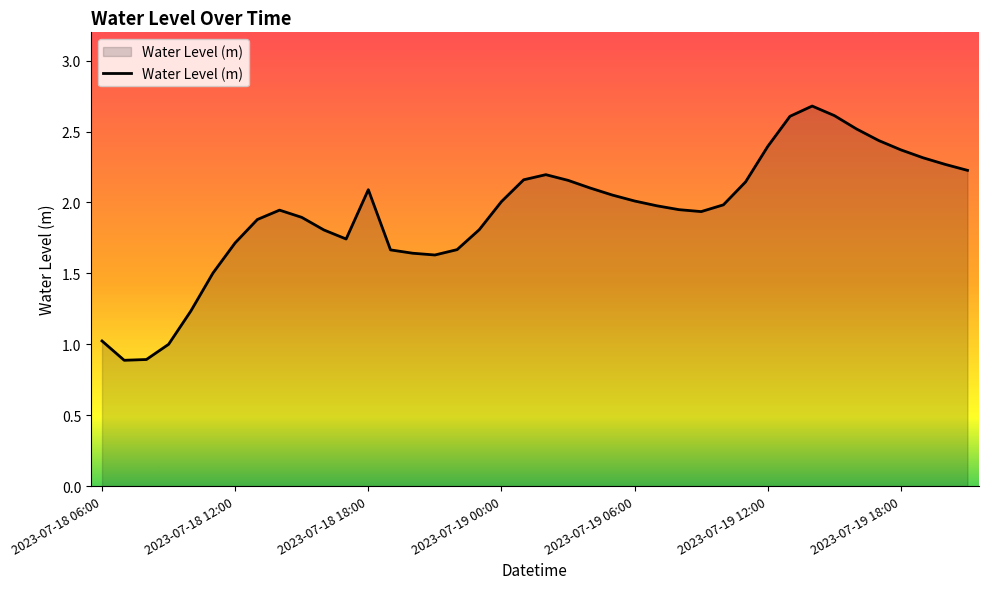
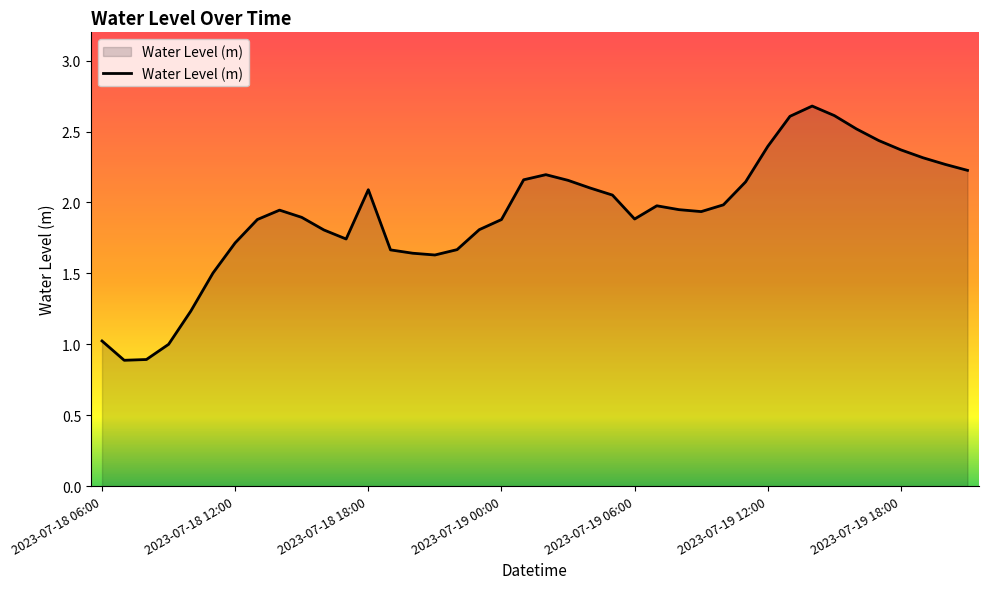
2023-07-19 00:00: 2.01 -> 1.88
2023-07-19 06:00: 2.01 -> 1.88
